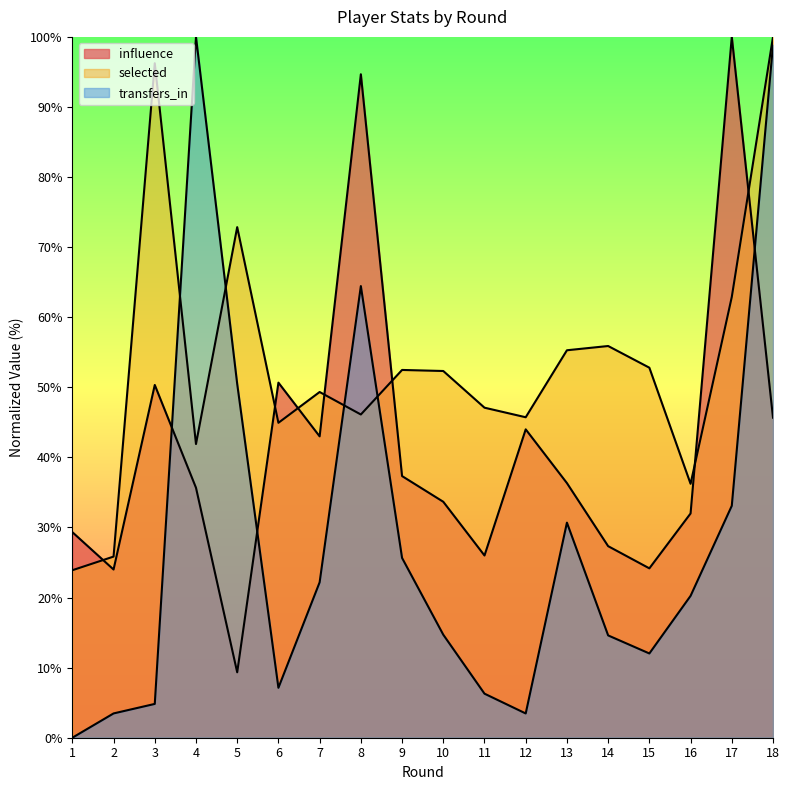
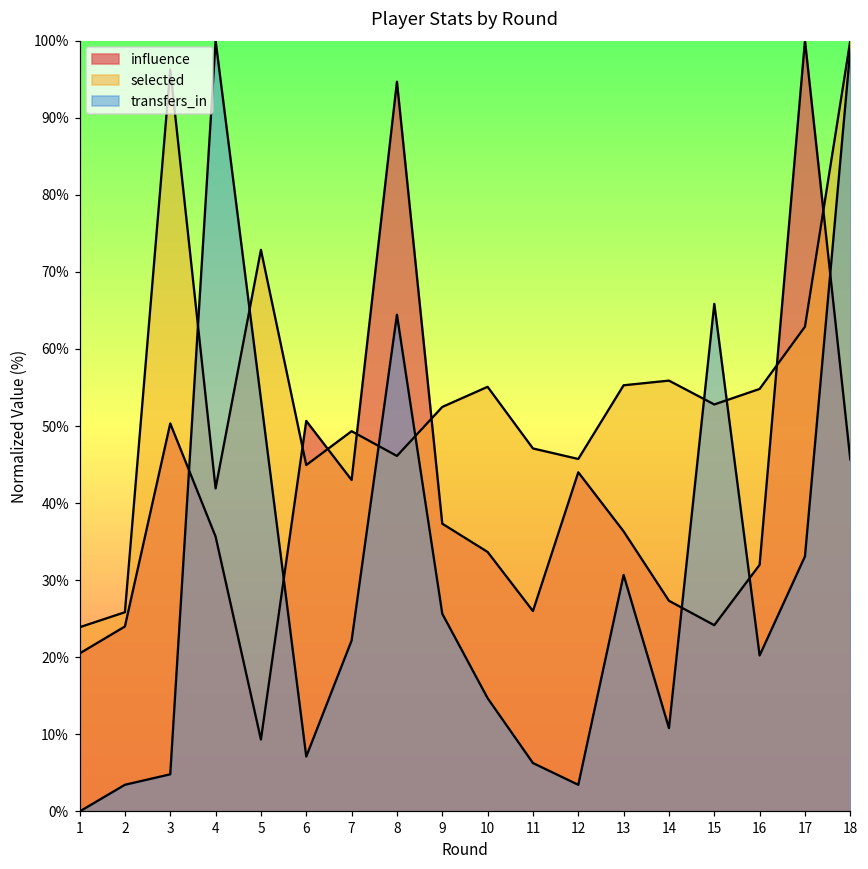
influence, 1: 29% -> 21%
transfers_in, 5: 50% -> 53%
selected, 10: 52% -> 55%
transfers_in, 14: 15% -> 11%
transfers_in, 15: 12% -> 66%
selected, 16: 36% -> 55%
